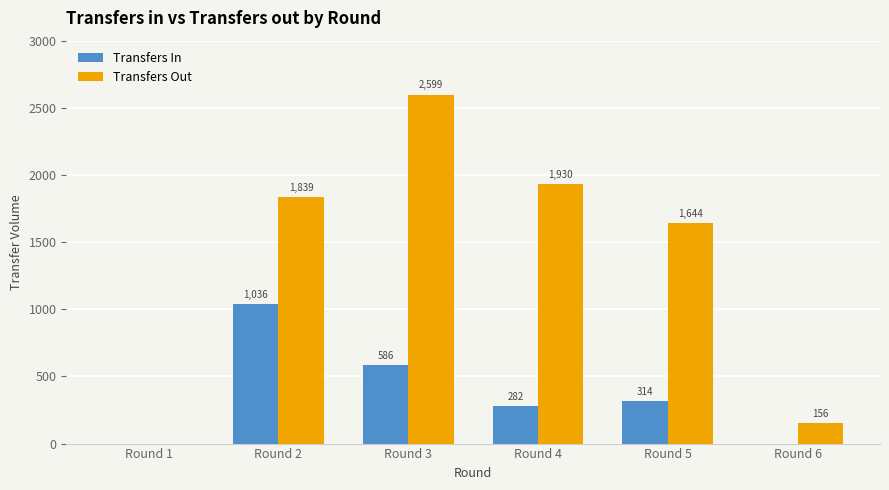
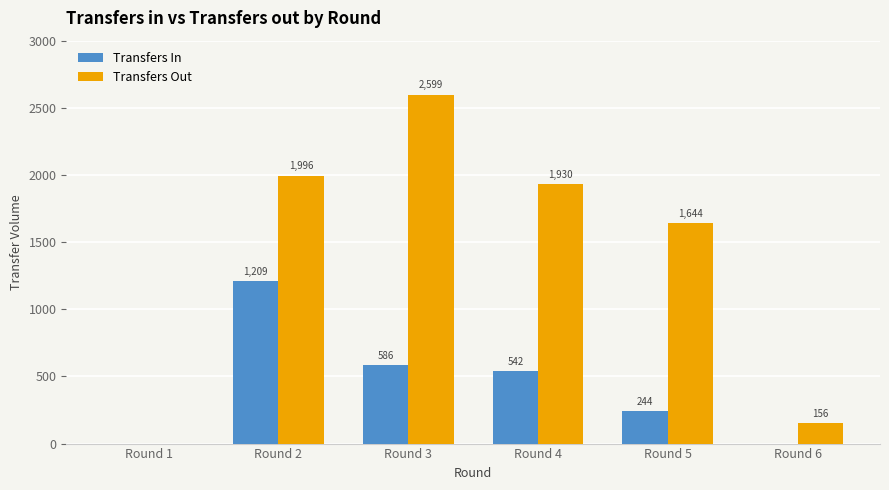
Transfers In, Round 2: 1,036 -> 1,209
Transfers Out, Round 2: 1,839 -> 1,996
Transfers In, Round 4: 282 -> 542
Transfers In, Round 5: 314 -> 244
